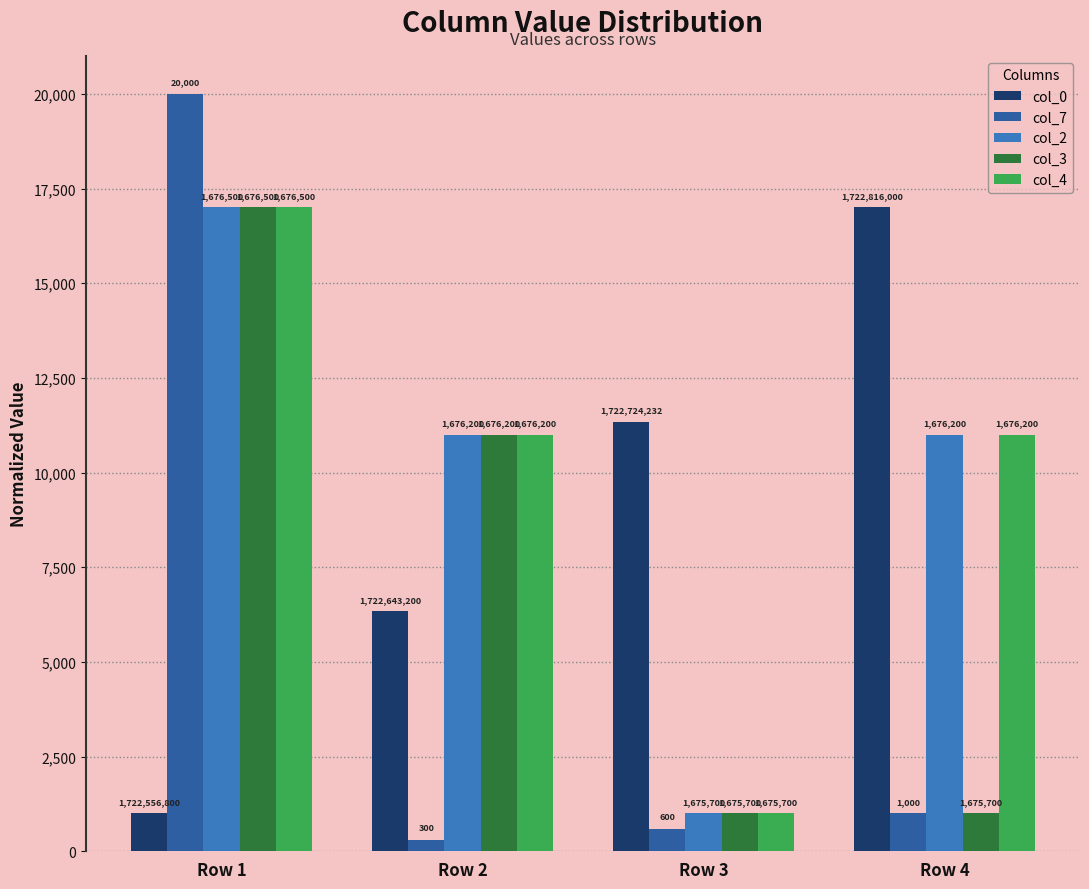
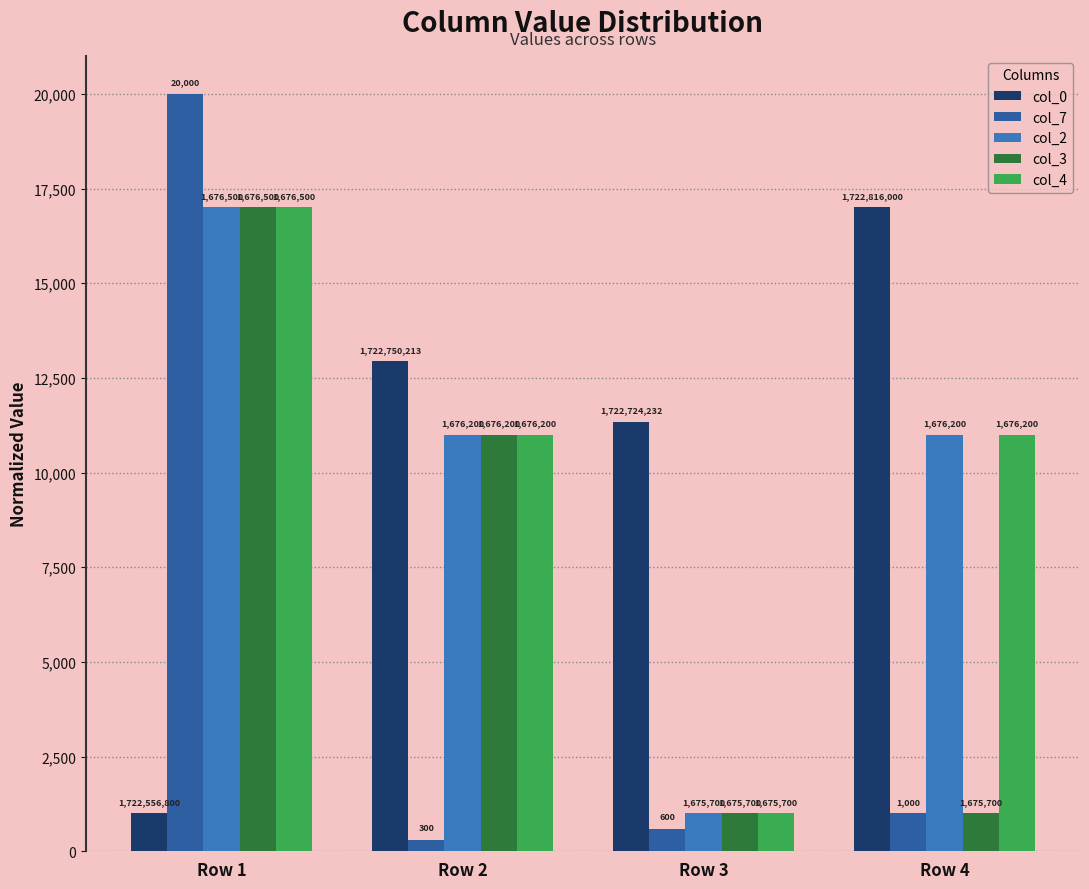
col_0, Row 2: 1,722,643,200 -> 1,722,750,213
